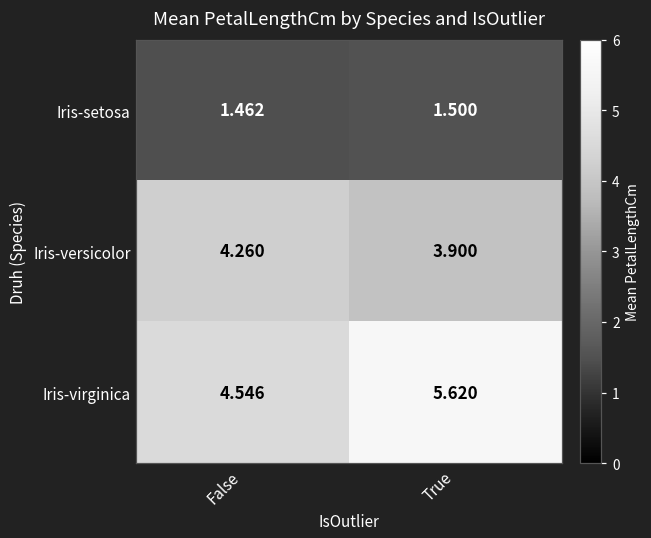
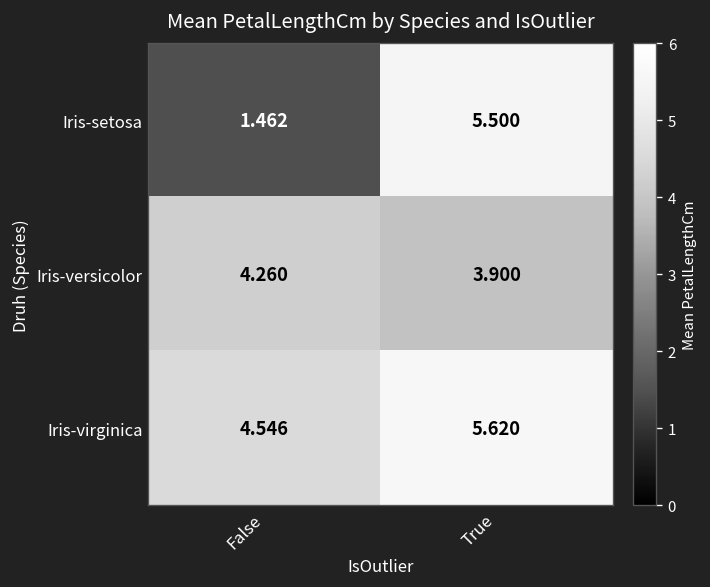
Iris-setosa, True: 1.500 -> 5.500
